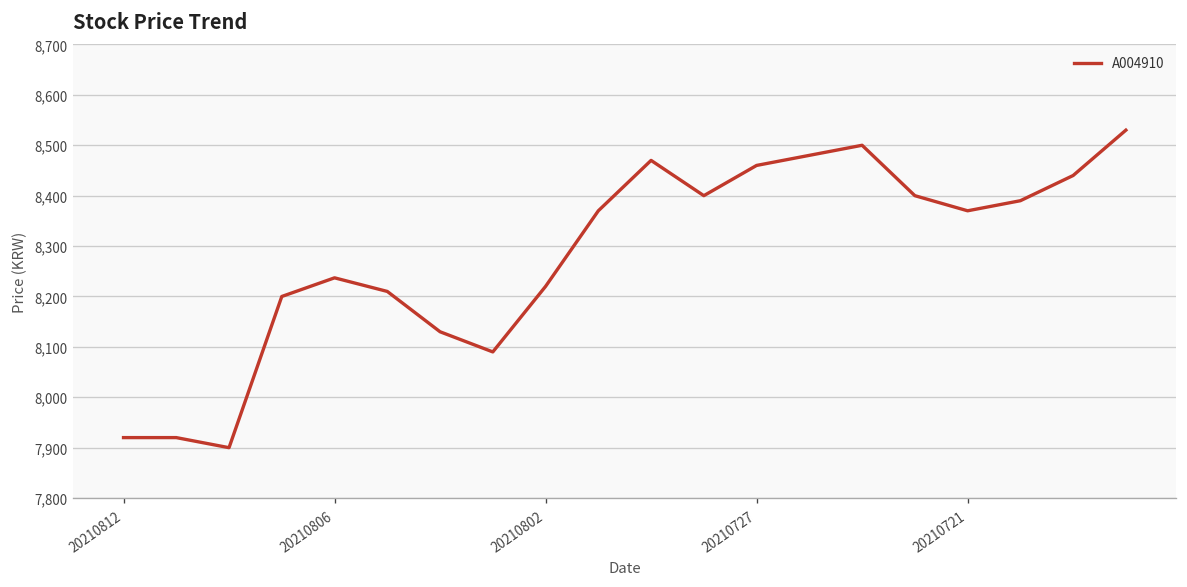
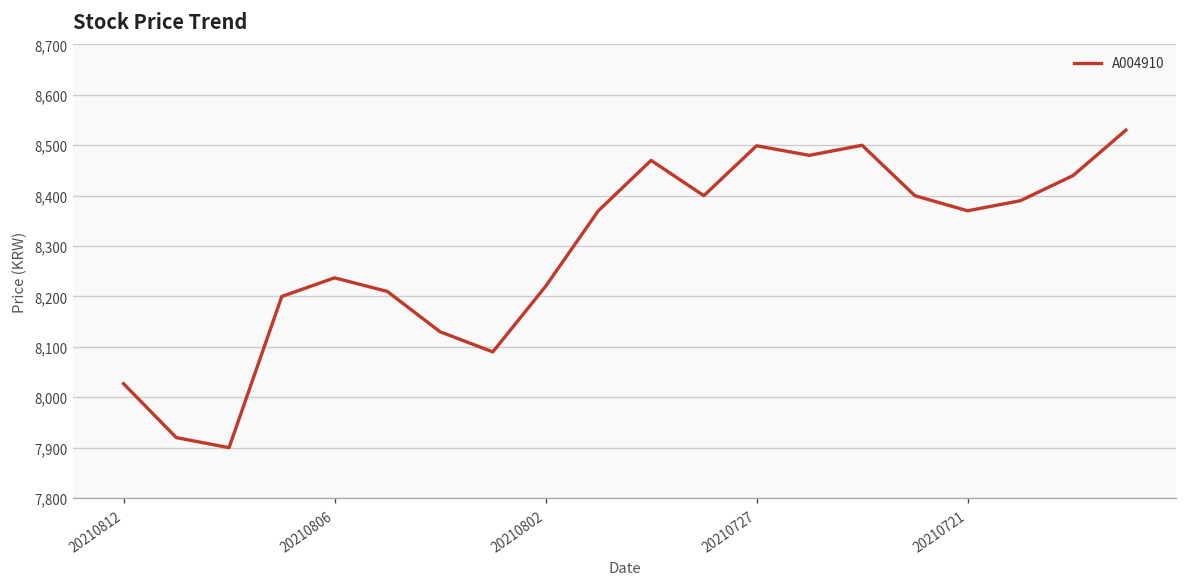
20210812: 7,920 -> 8,030
20210727: 8,460 -> 8,500
